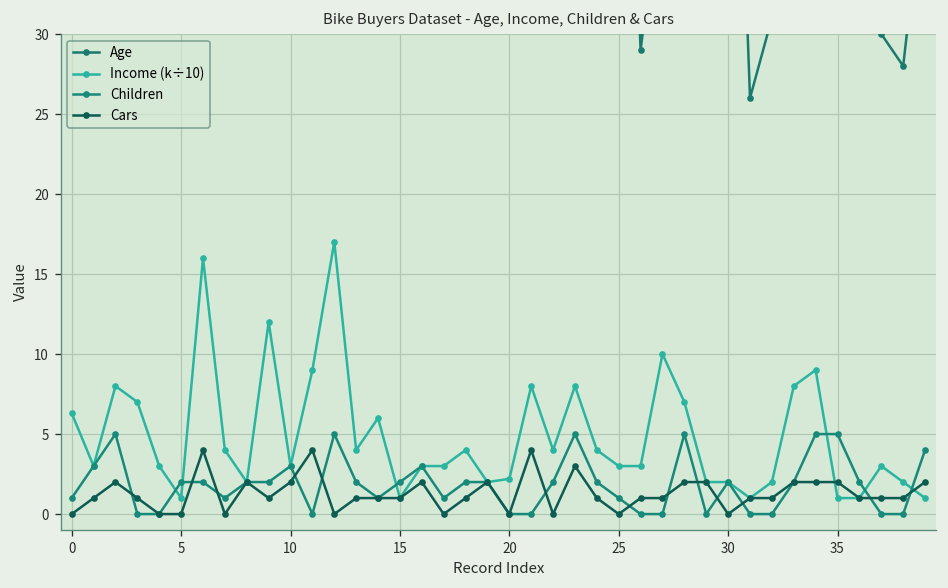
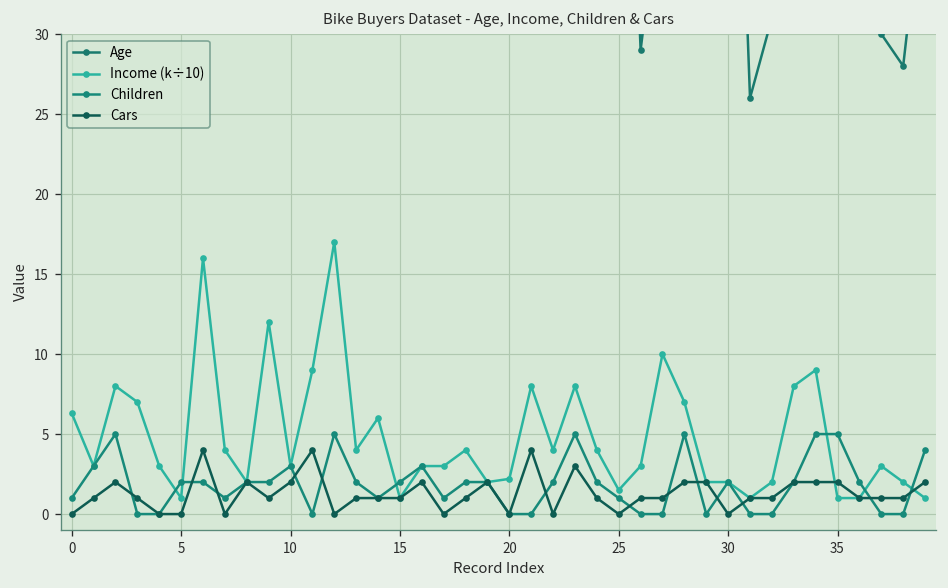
Income (k÷10), 25: 3.0 -> 1.5
